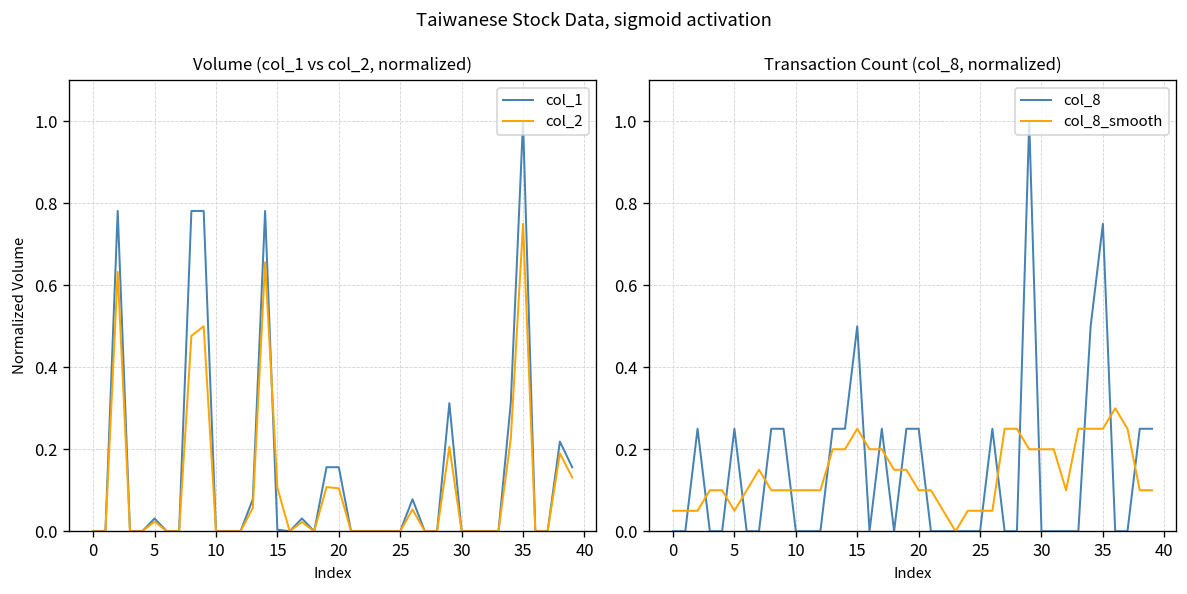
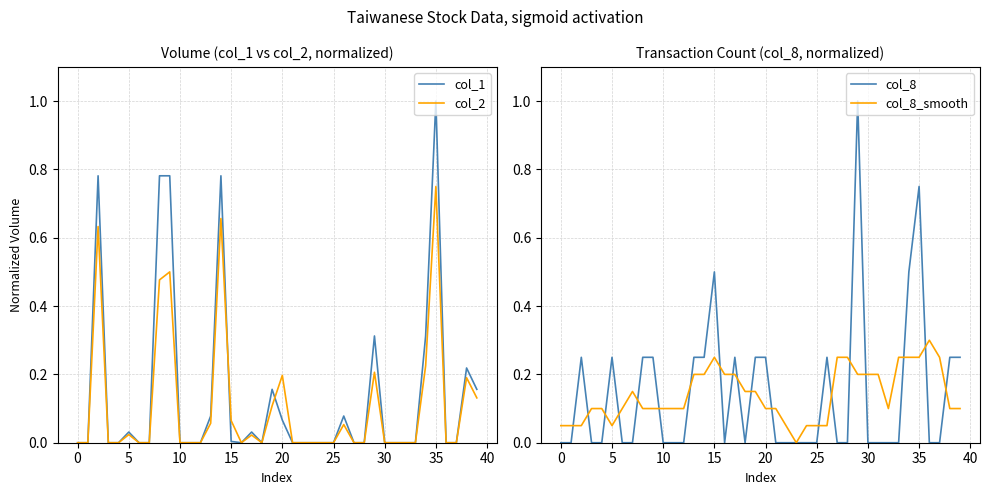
Volume (col_1 vs col_2, normalized), col_2, 15: 0.11 -> 0.06
Volume (col_1 vs col_2, normalized), col_1, 20: 0.16 -> 0.07
Volume (col_1 vs col_2, normalized), col_2, 20: 0.10 -> 0.20
